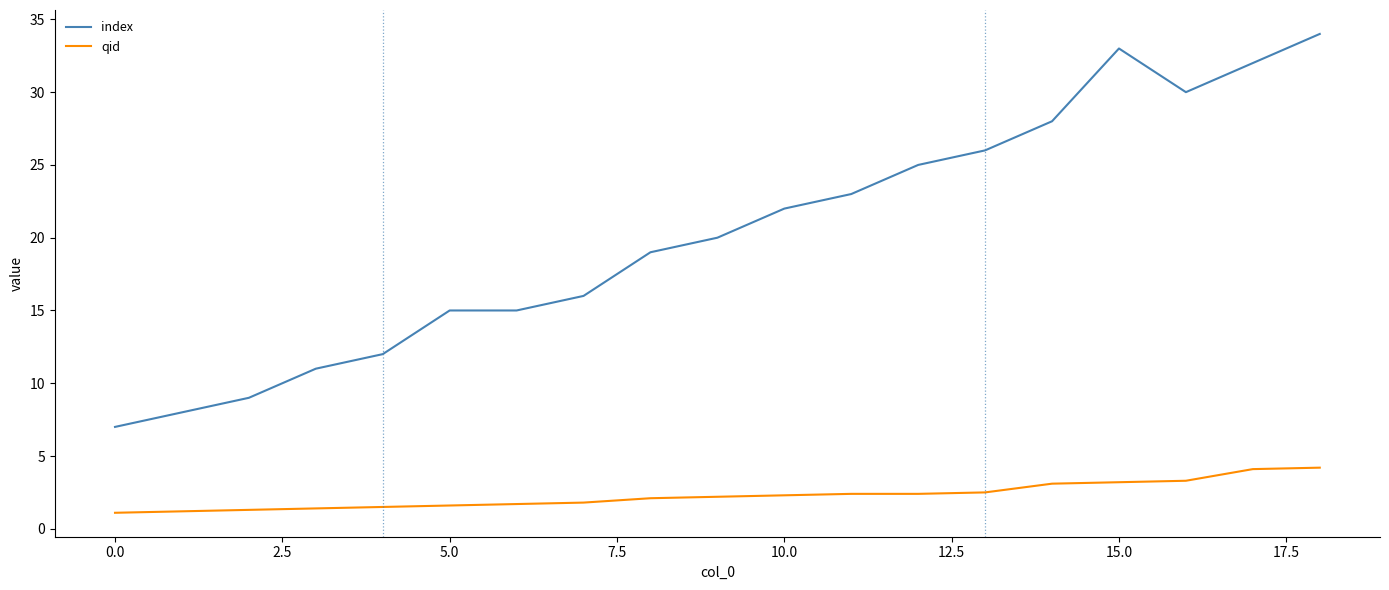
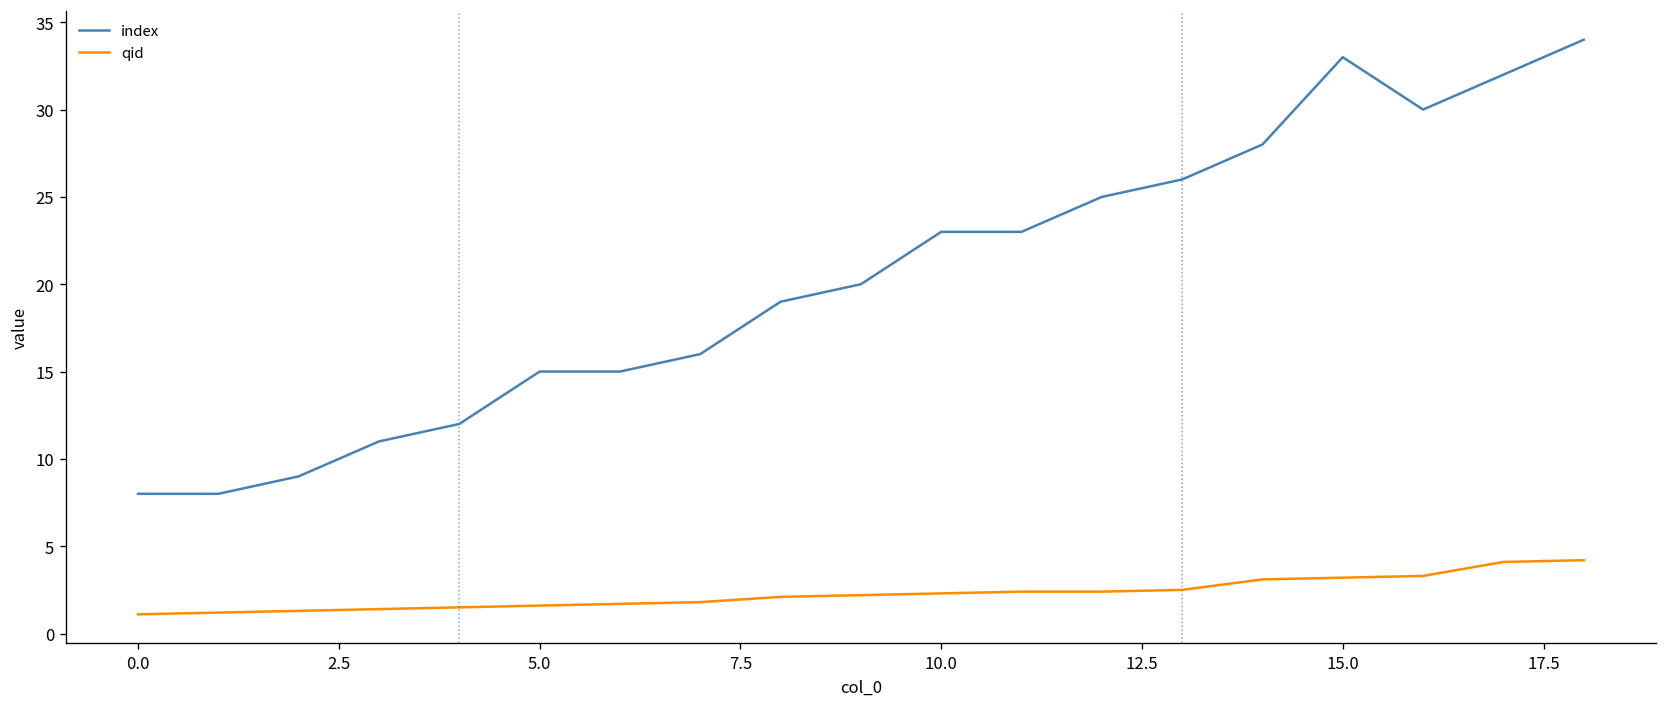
index, 0.0: 7 -> 8
index, 10.0: 22 -> 23
